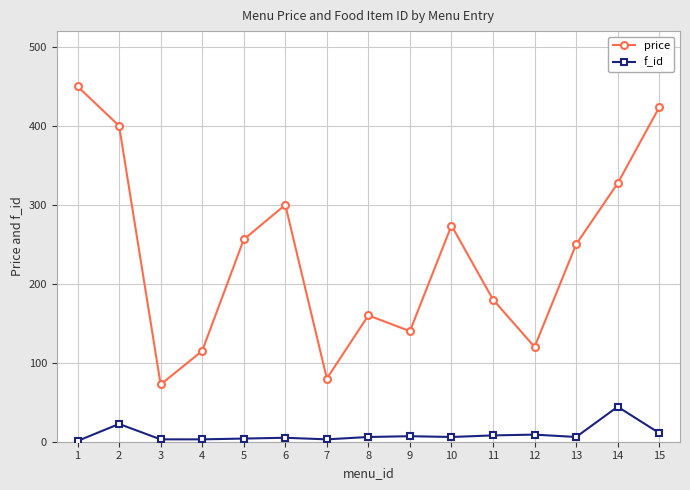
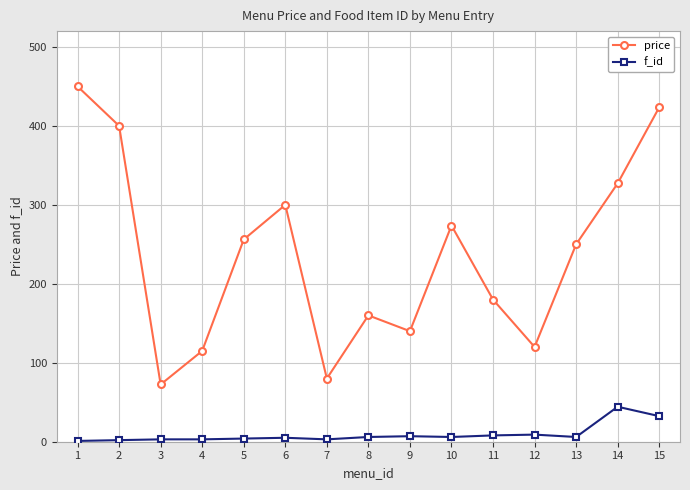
f_id, 2: 20 -> 0
f_id, 15: 10 -> 30
